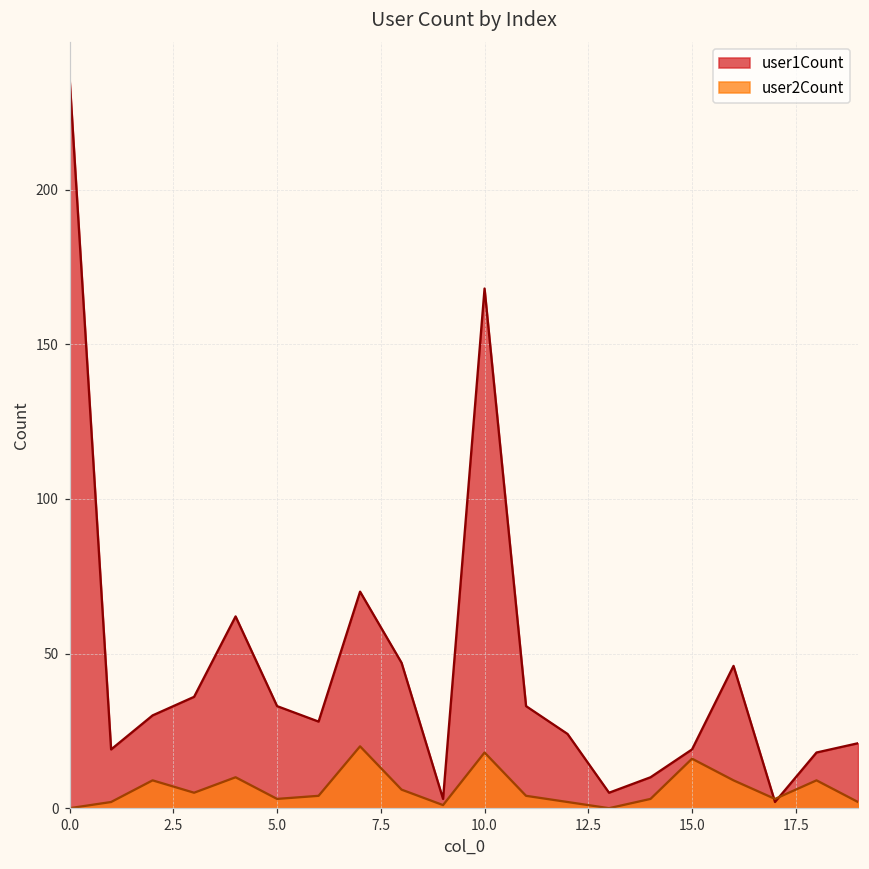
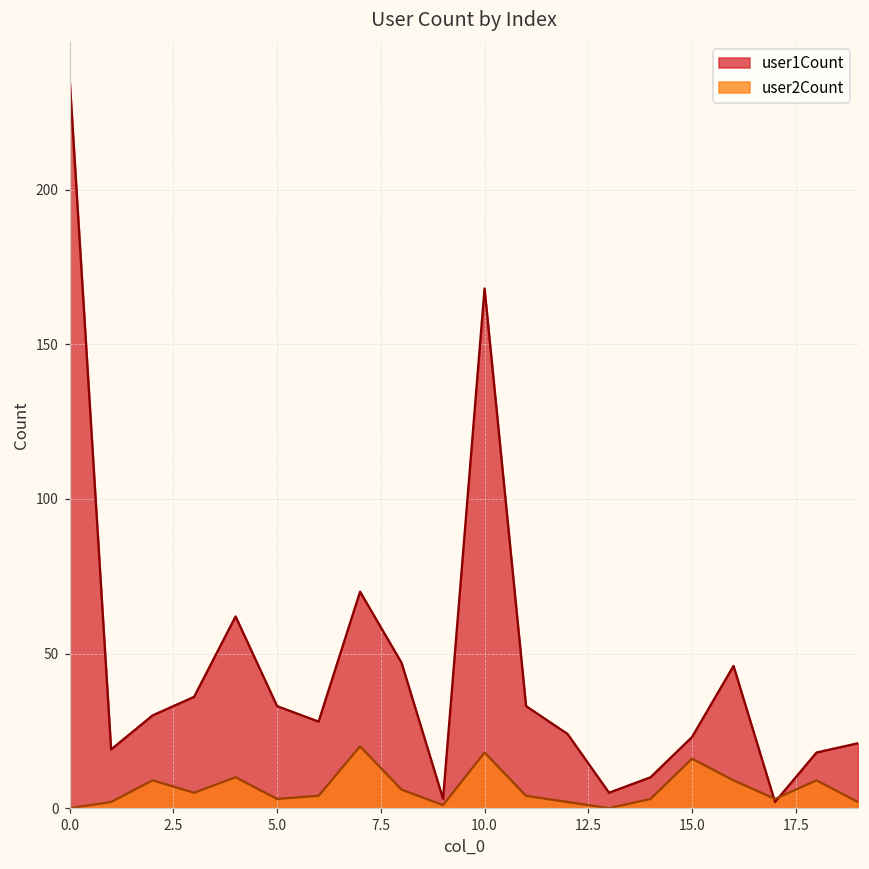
user1Count, 15.0: 19 -> 23
